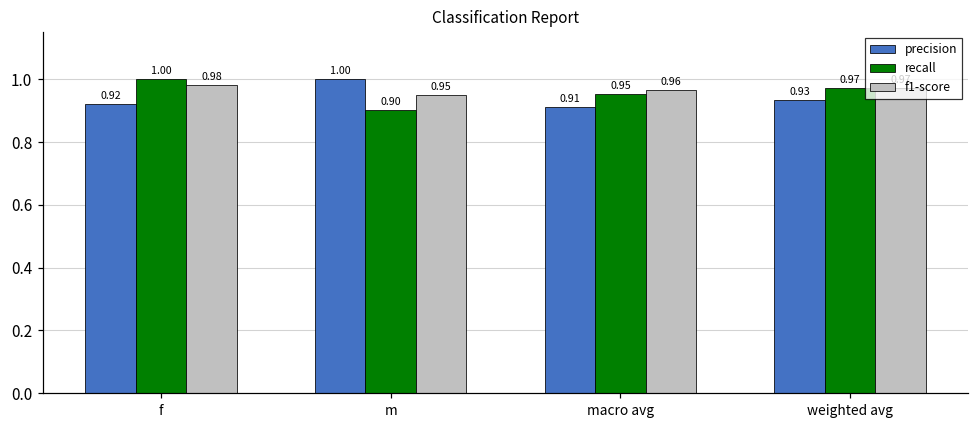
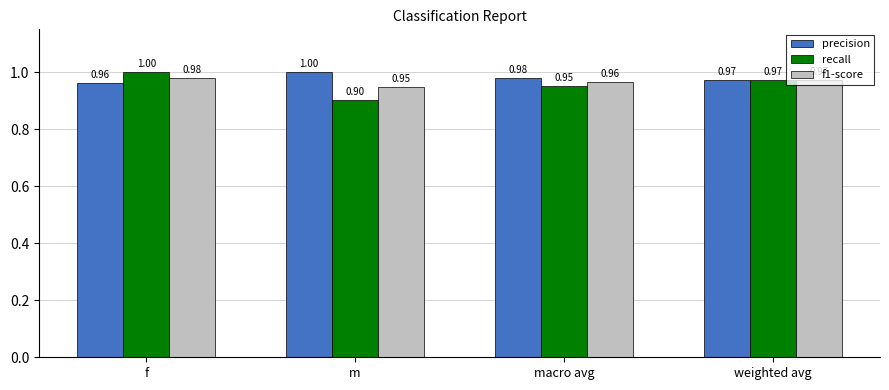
precision, f: 0.92 -> 0.96
precision, macro avg: 0.91 -> 0.98
precision, weighted avg: 0.93 -> 0.97
